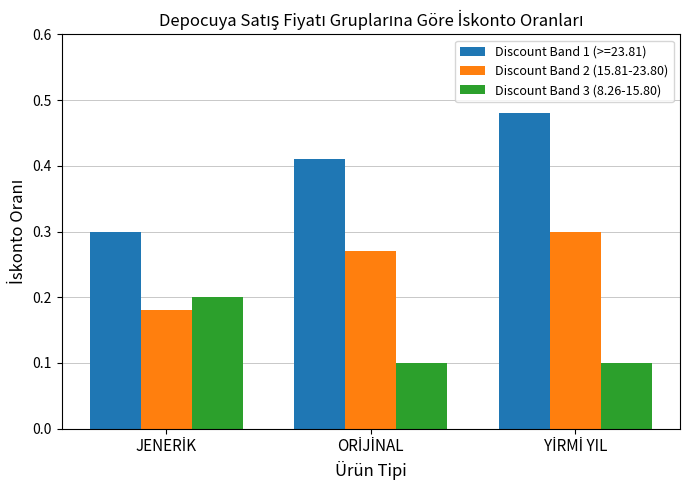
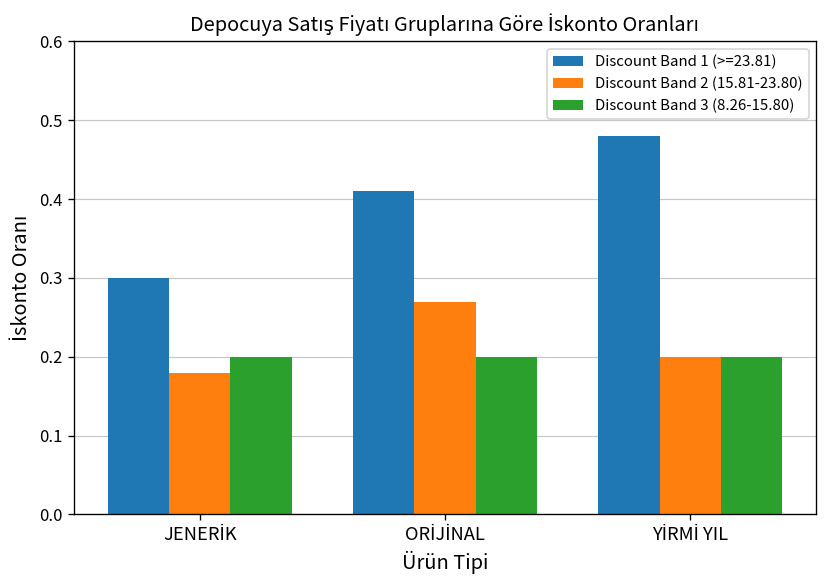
Discount Band 3 (8.26-15.80), ORİJİNAL: 0.1 -> 0.2
Discount Band 2 (15.81-23.80), YİRMİ YIL: 0.3 -> 0.2
Discount Band 3 (8.26-15.80), YİRMİ YIL: 0.1 -> 0.2
